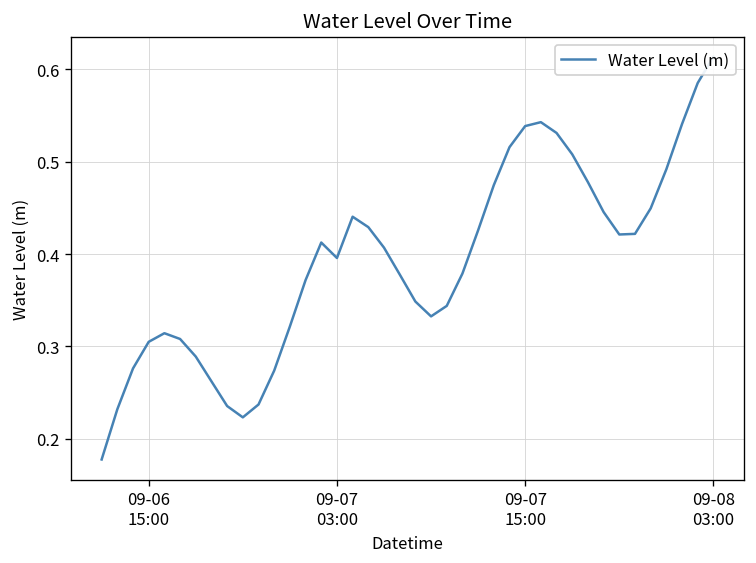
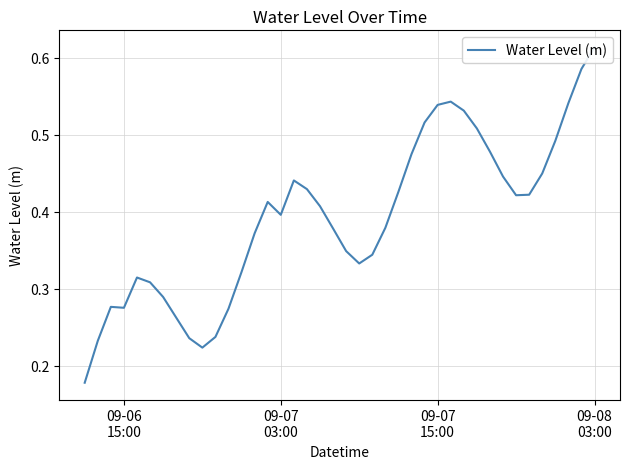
09-06 15:00: 0.31 -> 0.28
